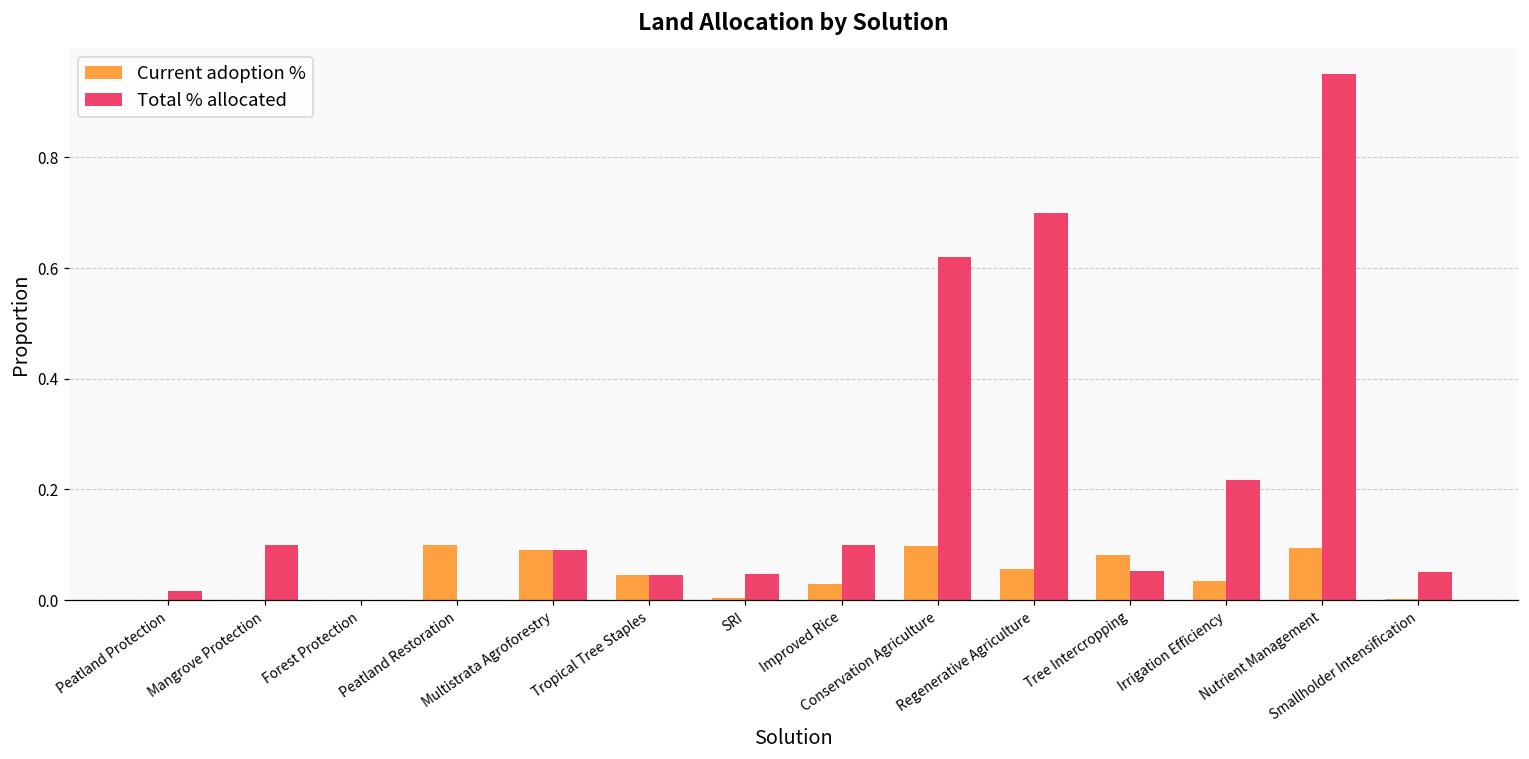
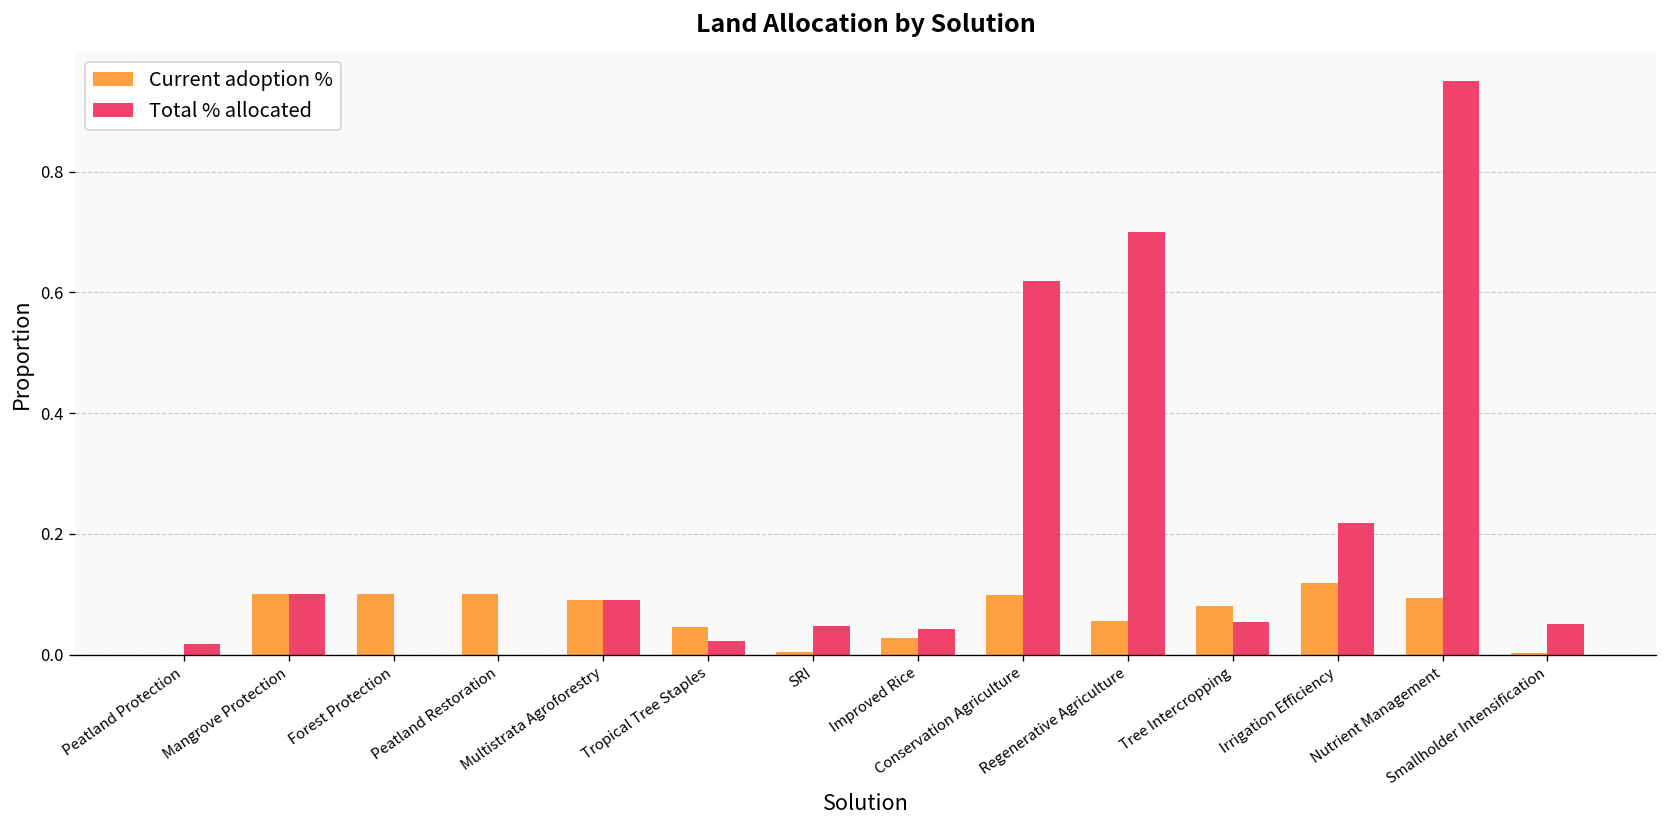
Current adoption %, Mangrove Protection: 0.0 -> 0.1
Current adoption %, Forest Protection: 0.0 -> 0.1
Total % allocated, Tropical Tree Staples: 0.05 -> 0.02
Total % allocated, Improved Rice: 0.10 -> 0.04
Current adoption %, Irrigation Efficiency: 0.03 -> 0.12
